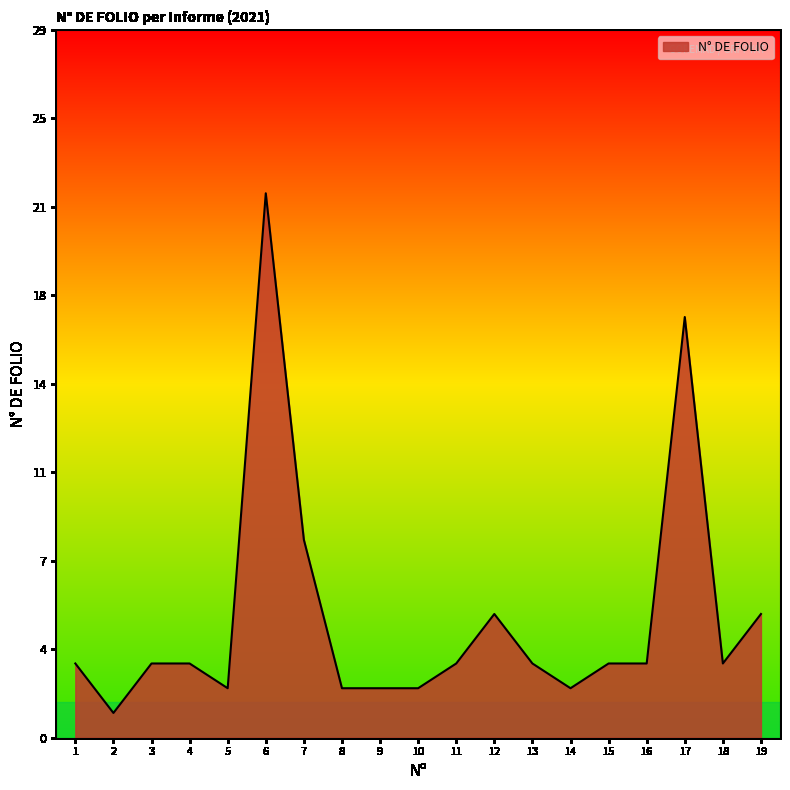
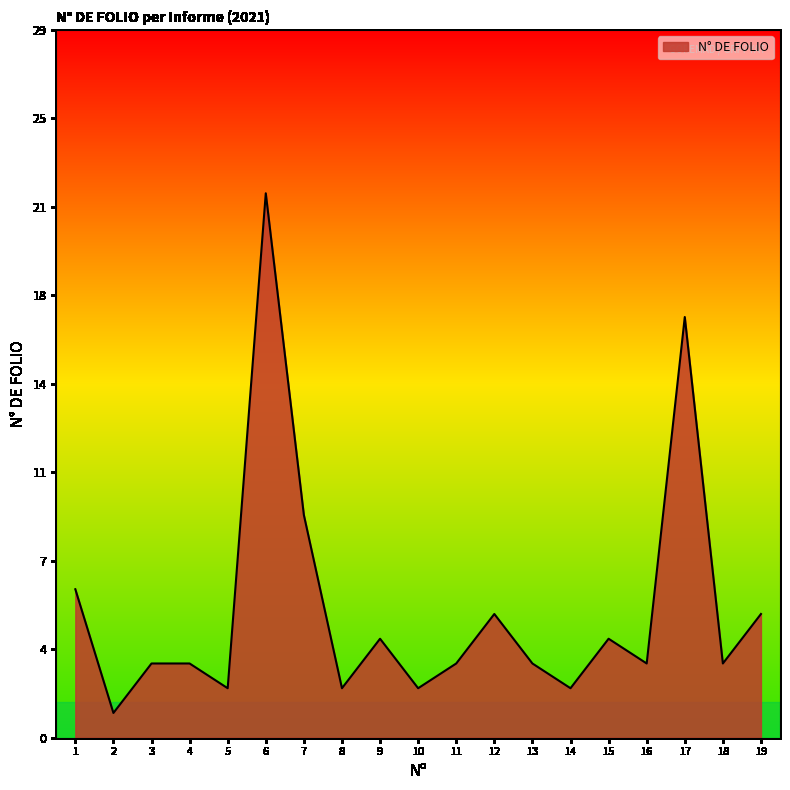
1: 3 -> 6
7: 8 -> 9
9: 2 -> 4
15: 3 -> 4
